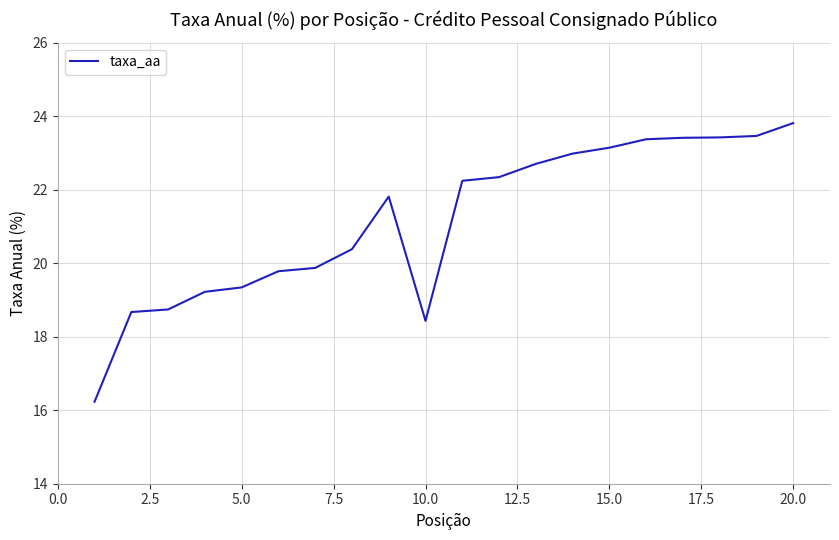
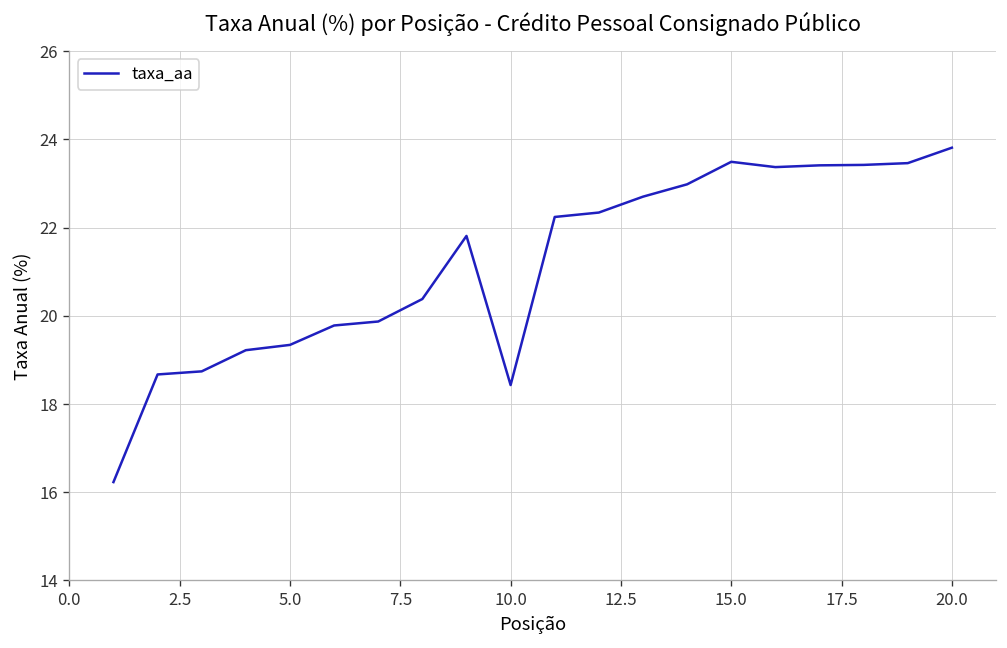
15.0: 23.1 -> 23.5
